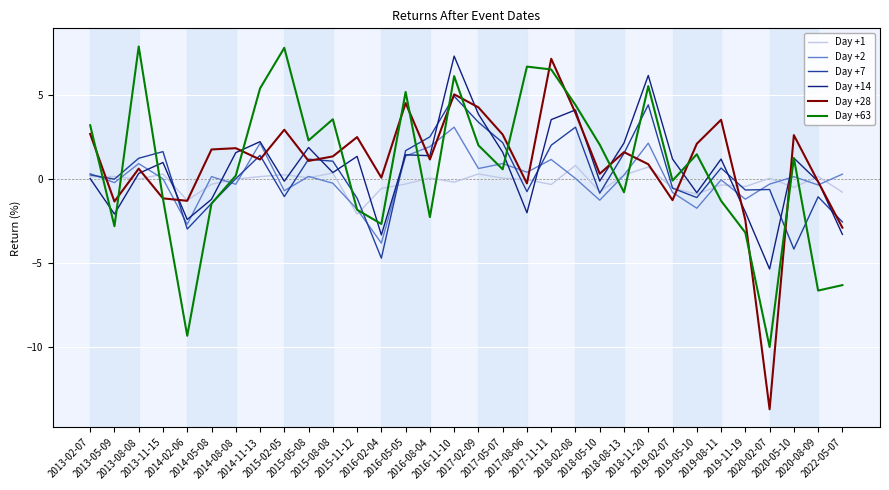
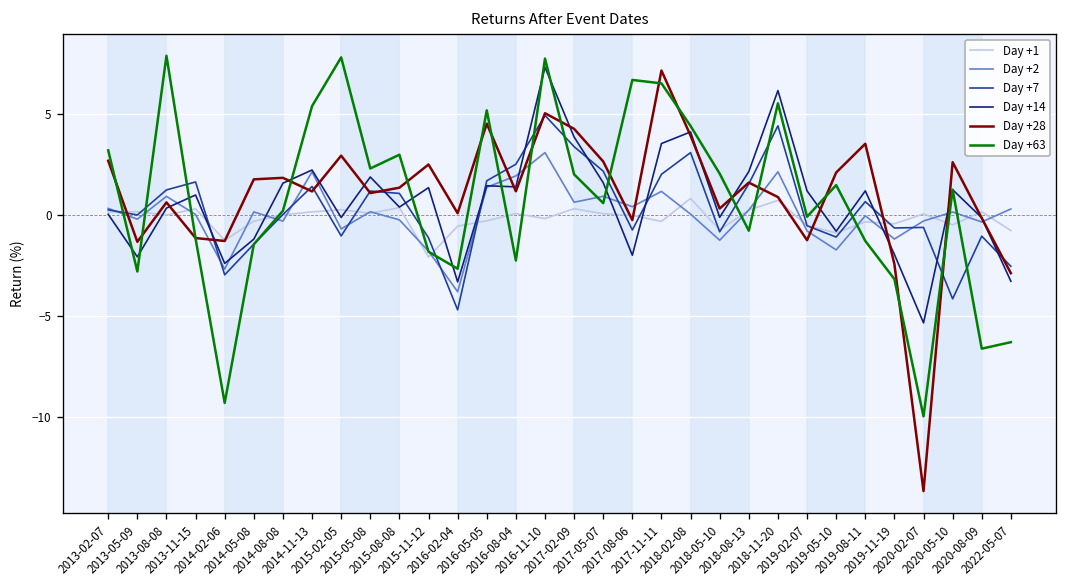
Day +63, 2015-08-08: 3.6 -> 3.0
Day +63, 2016-11-10: 6.1 -> 7.7
